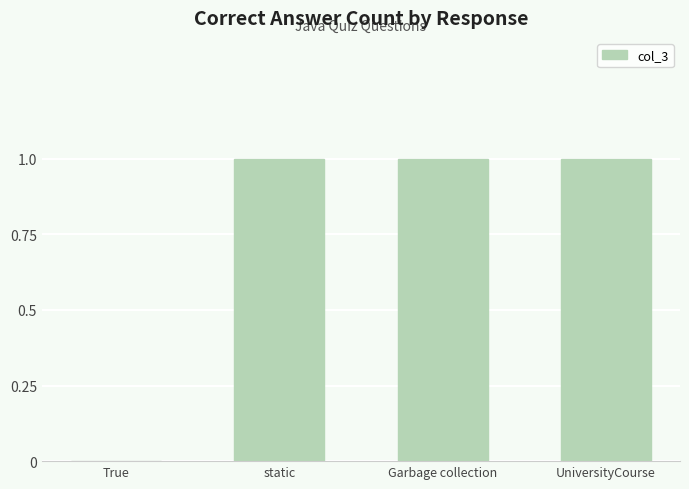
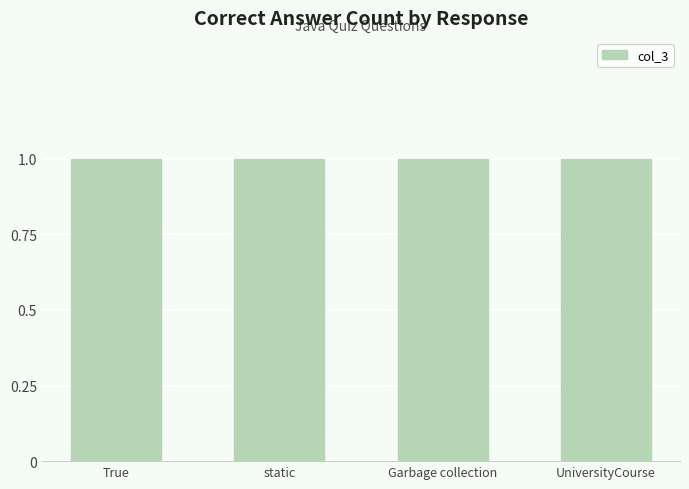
True: 0 -> 1
